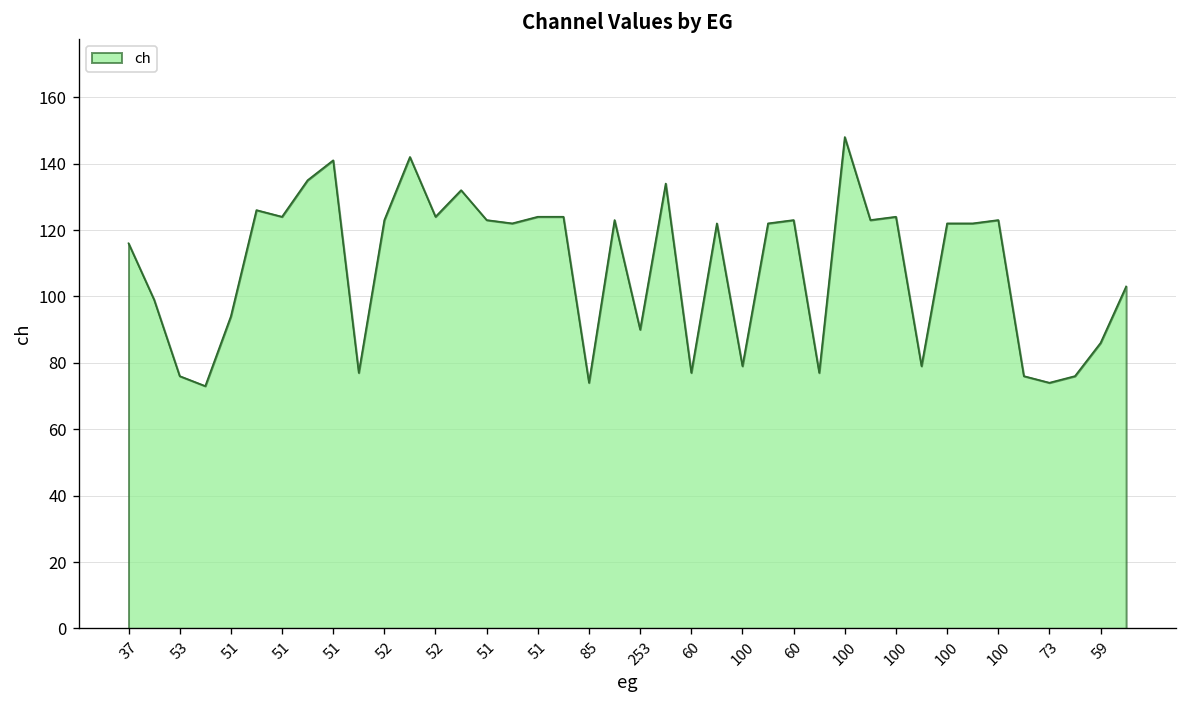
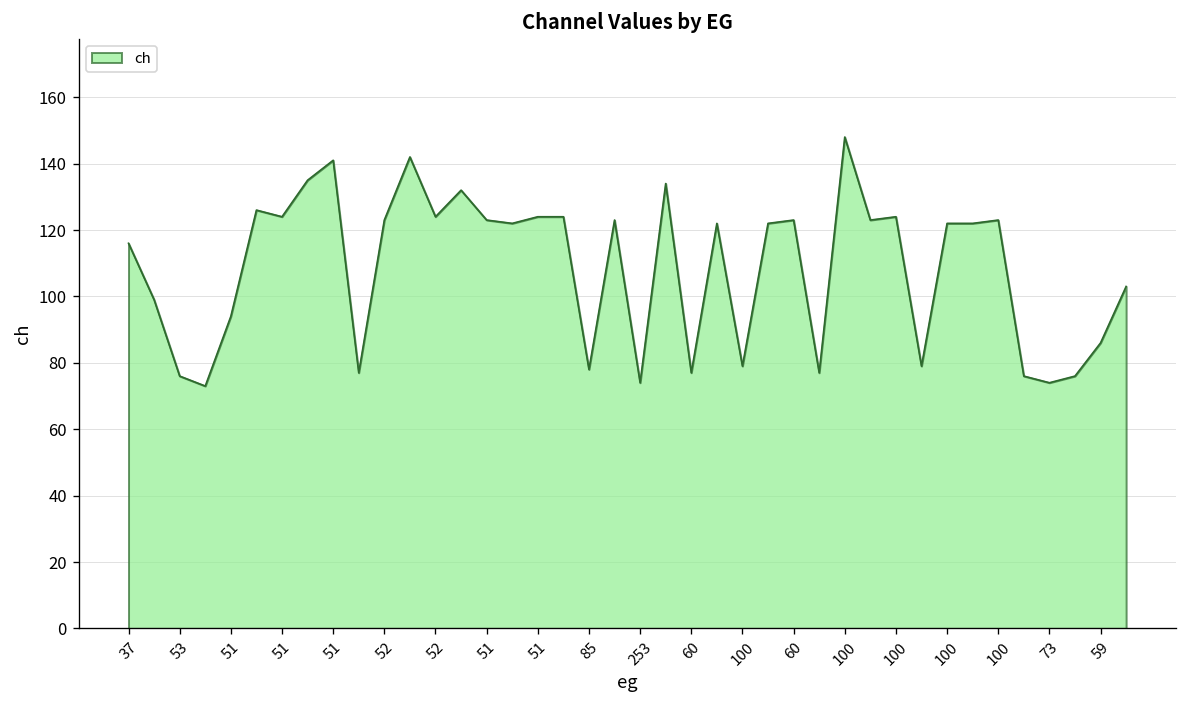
85: 74 -> 78
253: 90 -> 74
